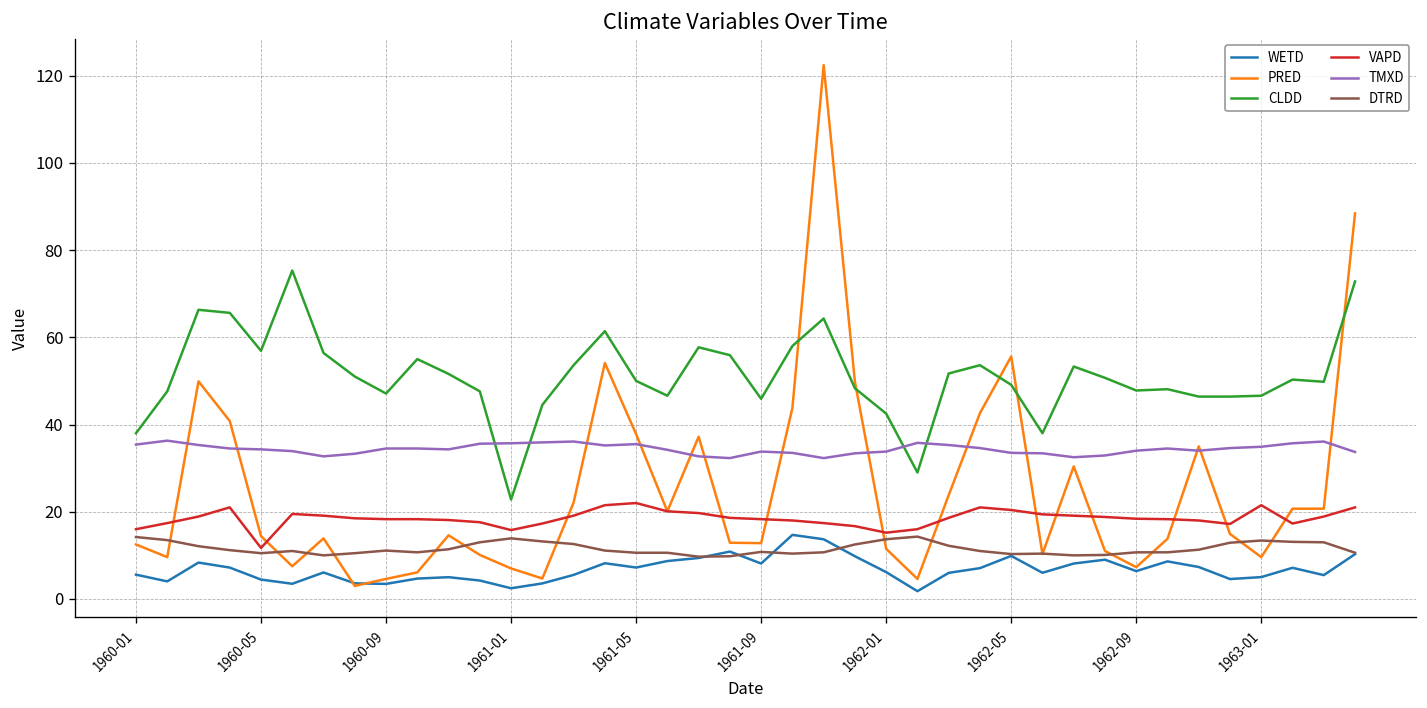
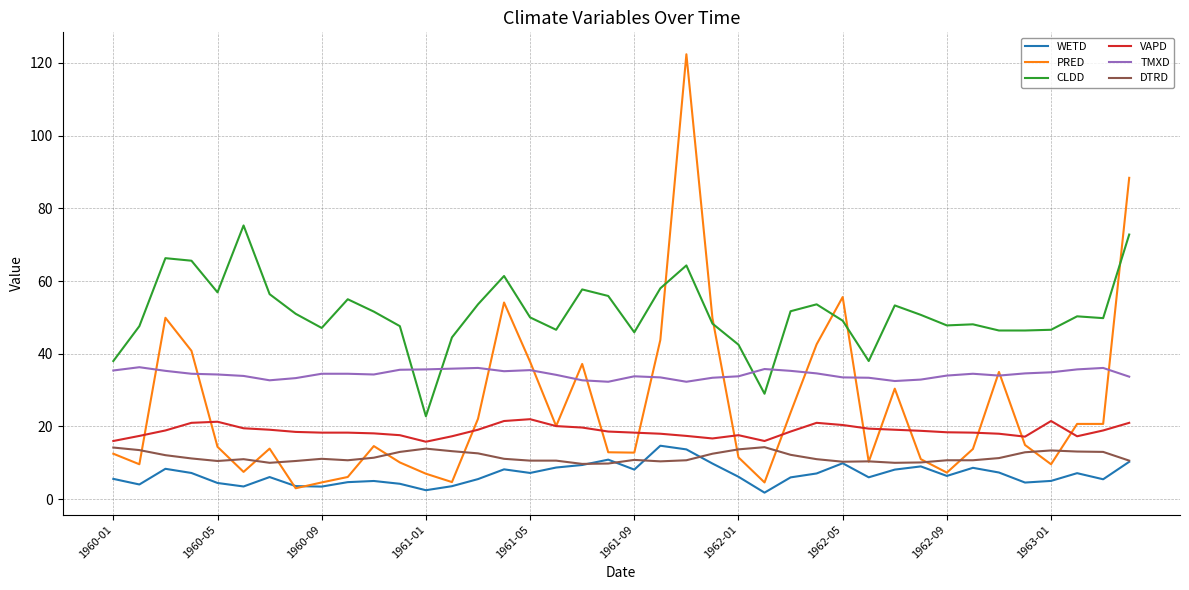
VAPD, 1960-05: 12 -> 21
VAPD, 1962-01: 15 -> 18
